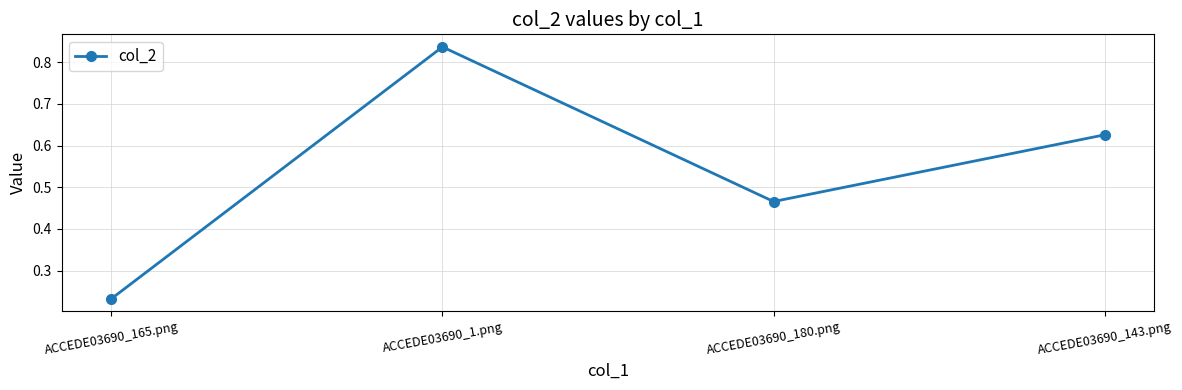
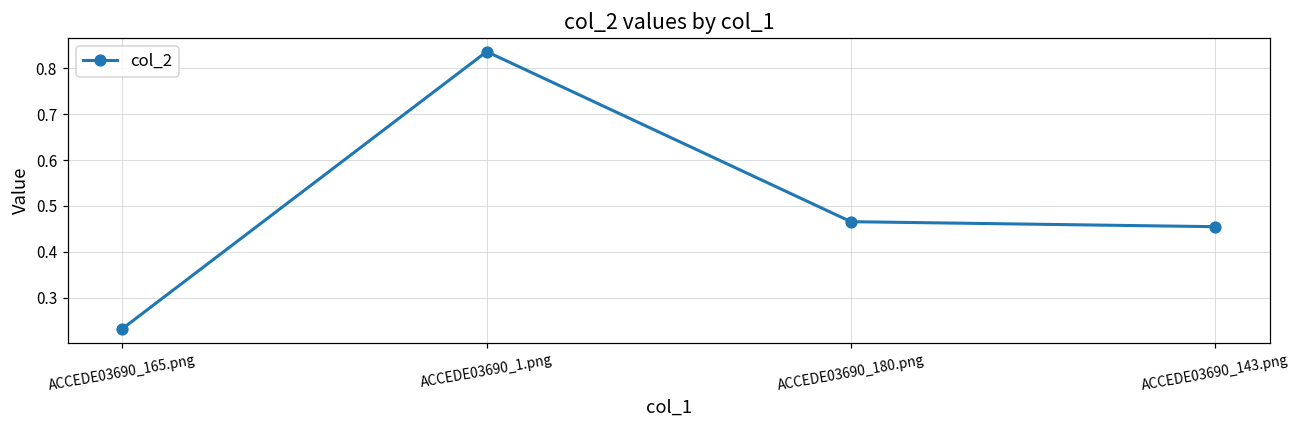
ACCEDE03690_143.png: 0.63 -> 0.45
